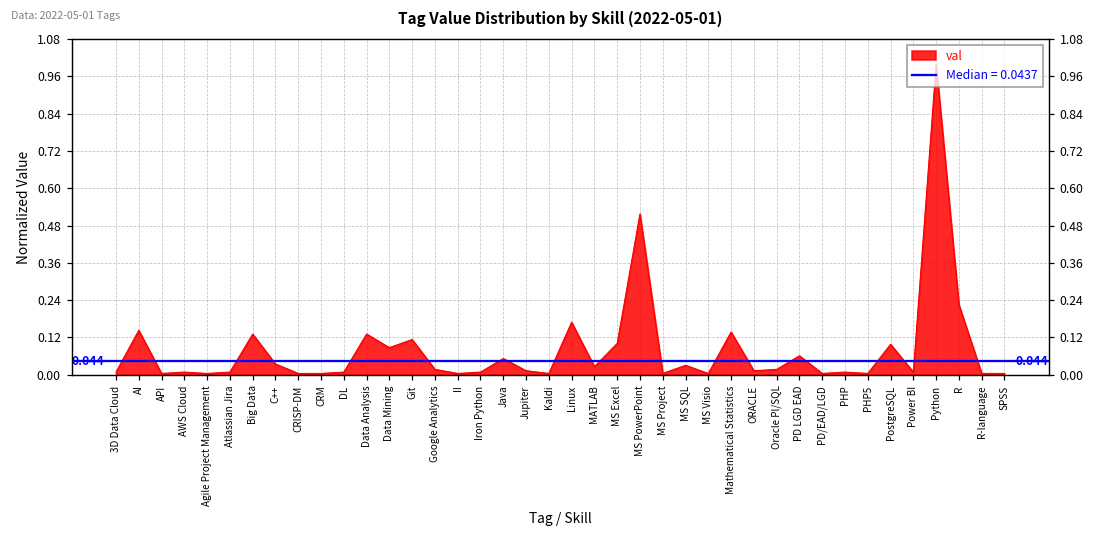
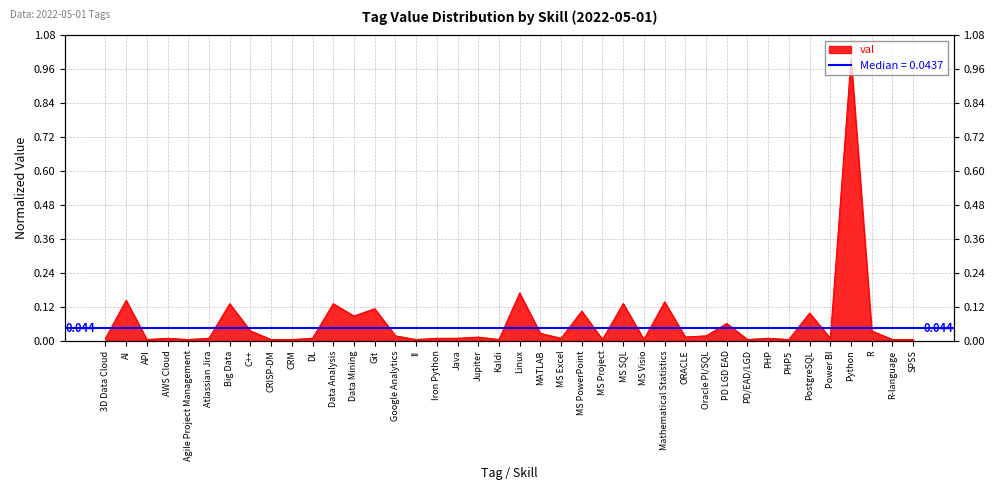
Java: 0.05 -> 0.01
MS Excel: 0.10 -> 0.01
MS PowerPoint: 0.52 -> 0.10
MS SQL: 0.03 -> 0.13
R: 0.23 -> 0.03
